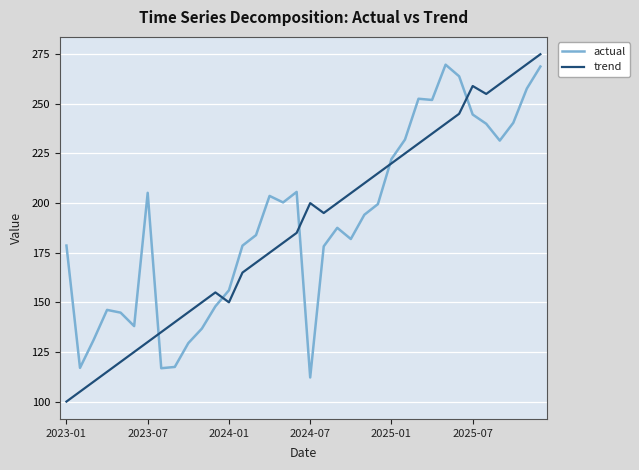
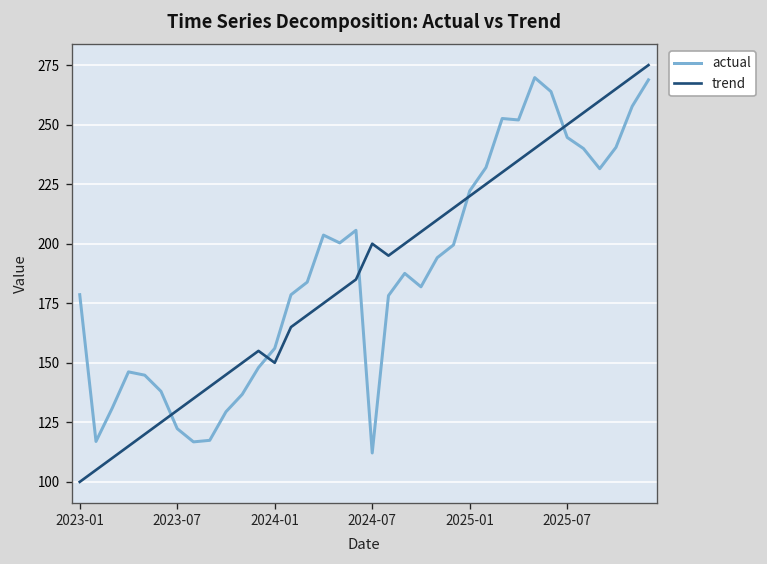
actual, 2023-07: 205 -> 122
trend, 2025-07: 259 -> 250
